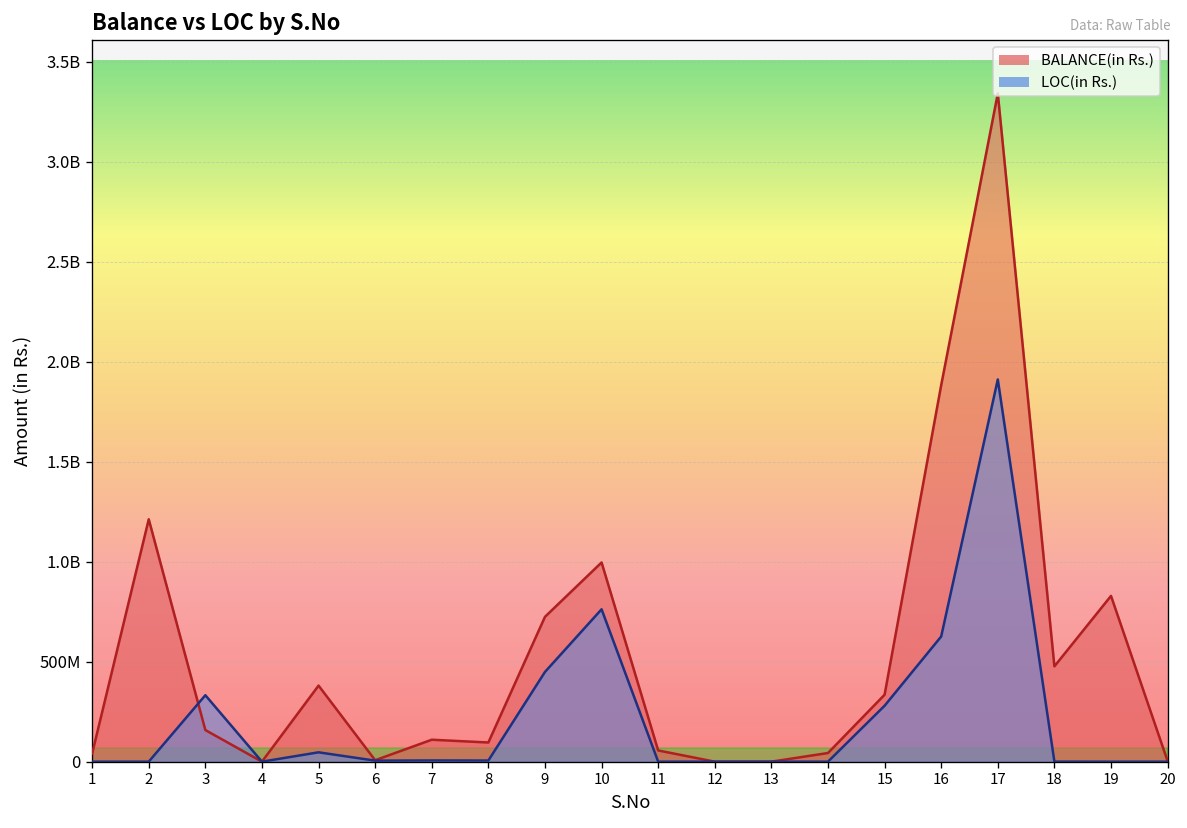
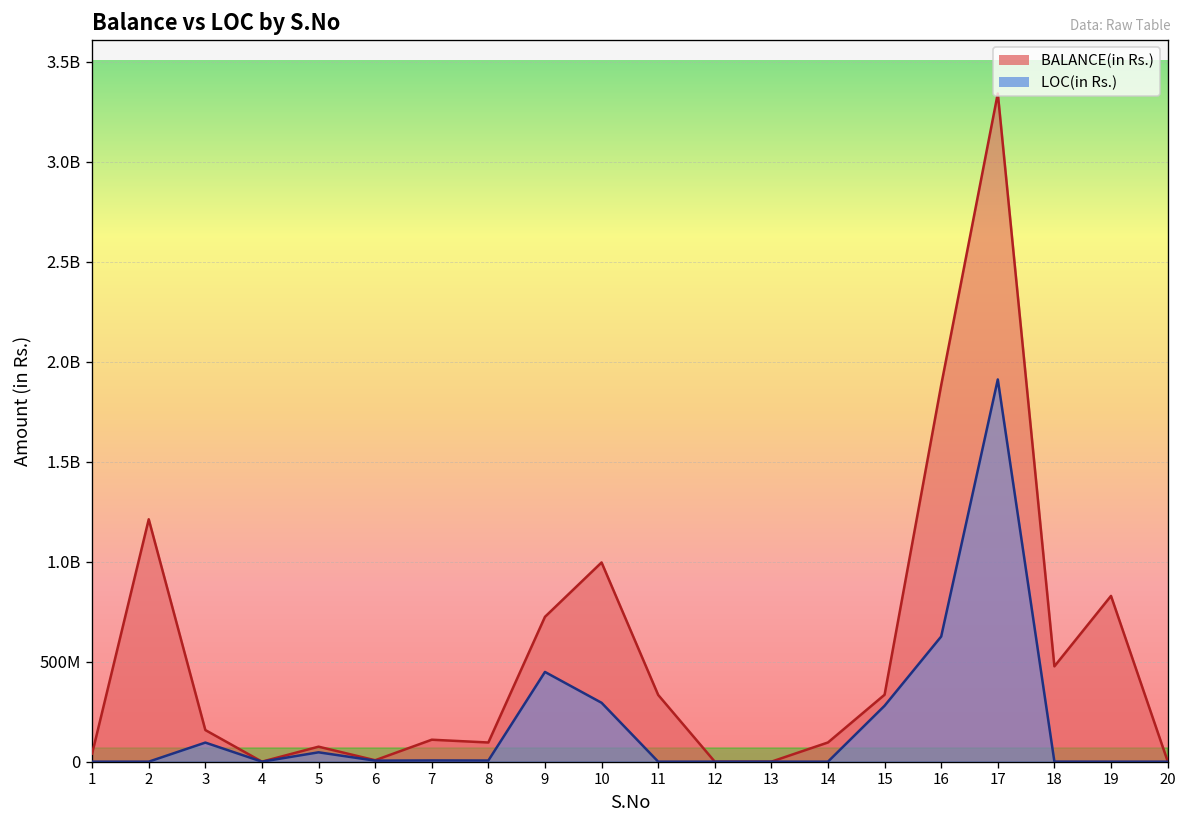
LOC(in Rs.), 3: 330000000 -> 100000000
BALANCE(in Rs.), 5: 380000000 -> 70000000
LOC(in Rs.), 10: 760000000 -> 290000000
BALANCE(in Rs.), 11: 60000000 -> 330000000
BALANCE(in Rs.), 14: 40000000 -> 100000000
